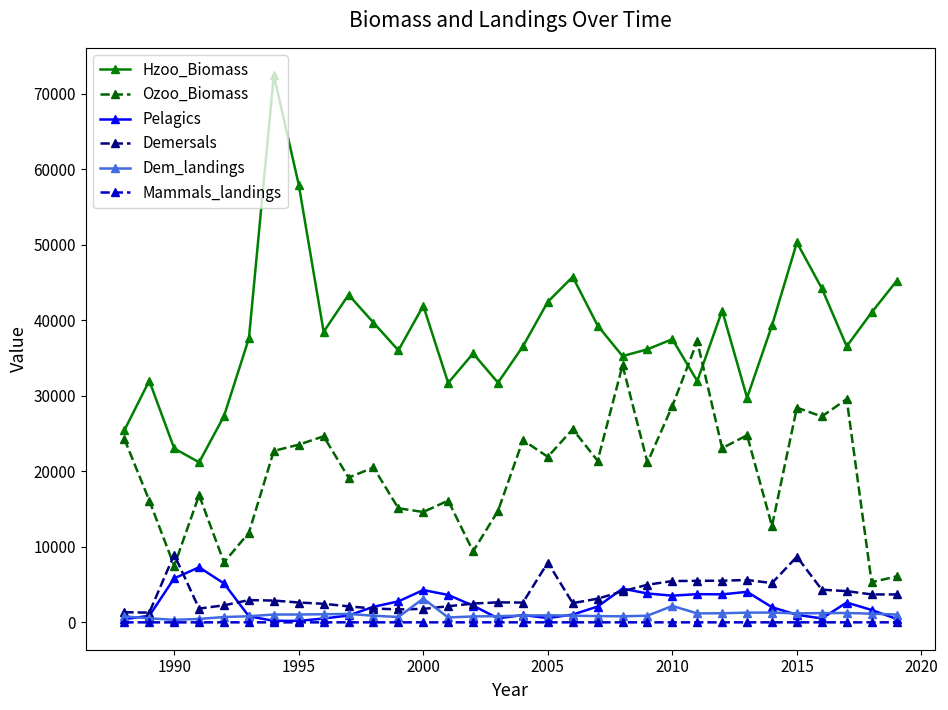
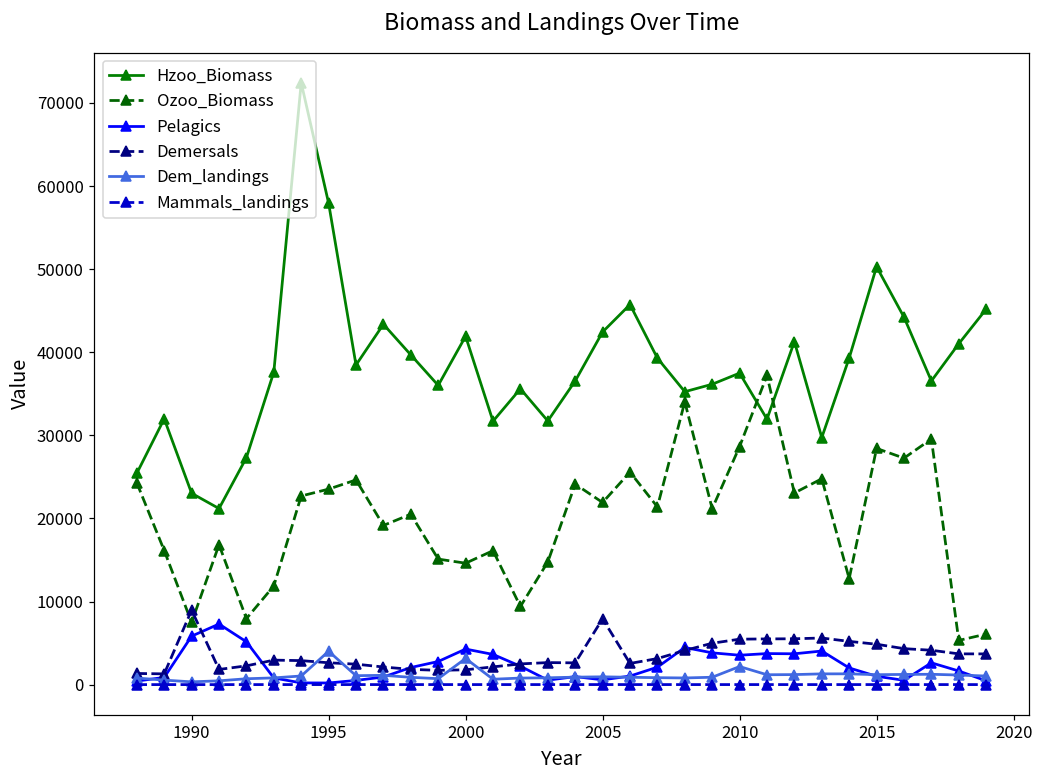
Dem_landings, 1995: 1000 -> 4000
Demersals, 2015: 9000 -> 5000
